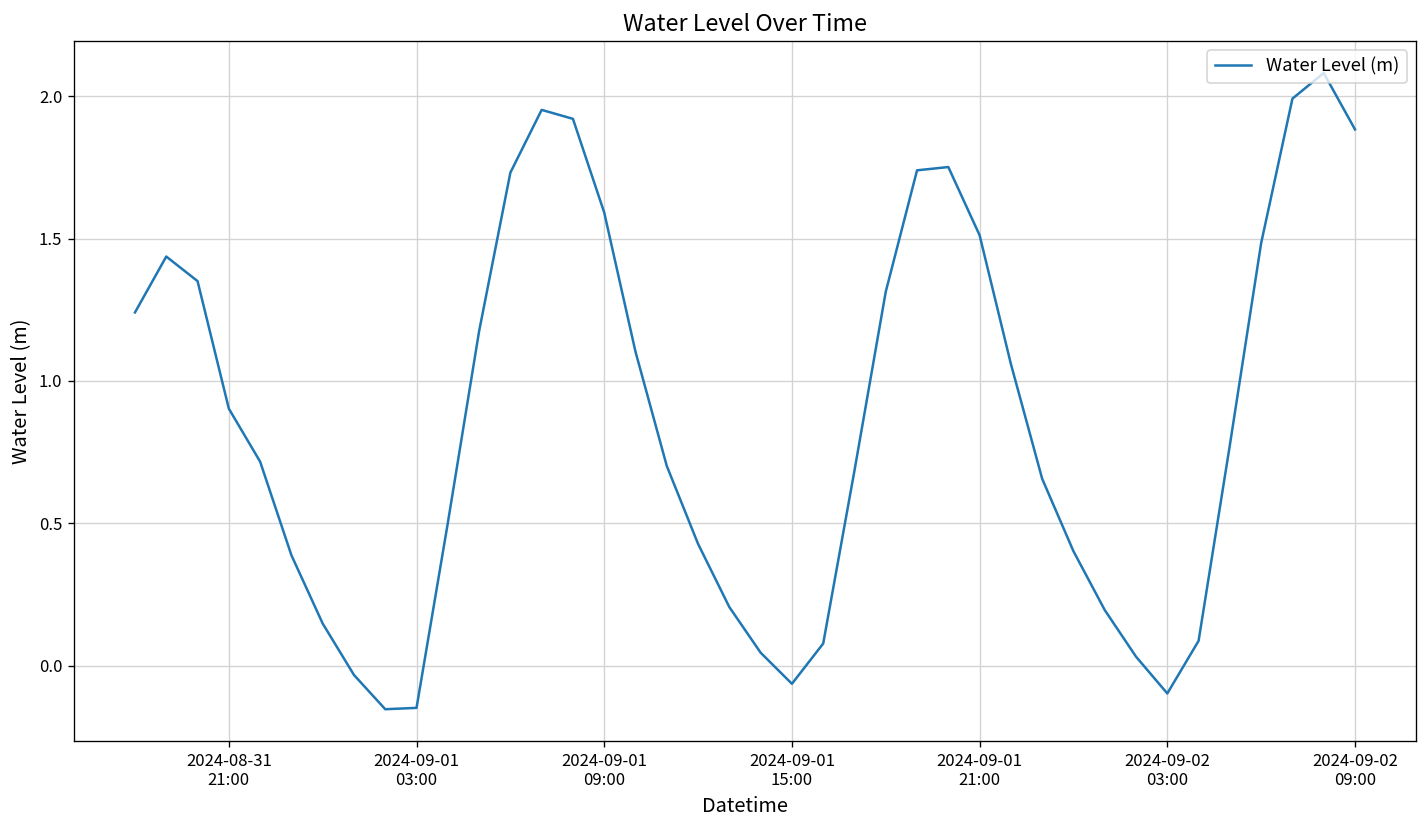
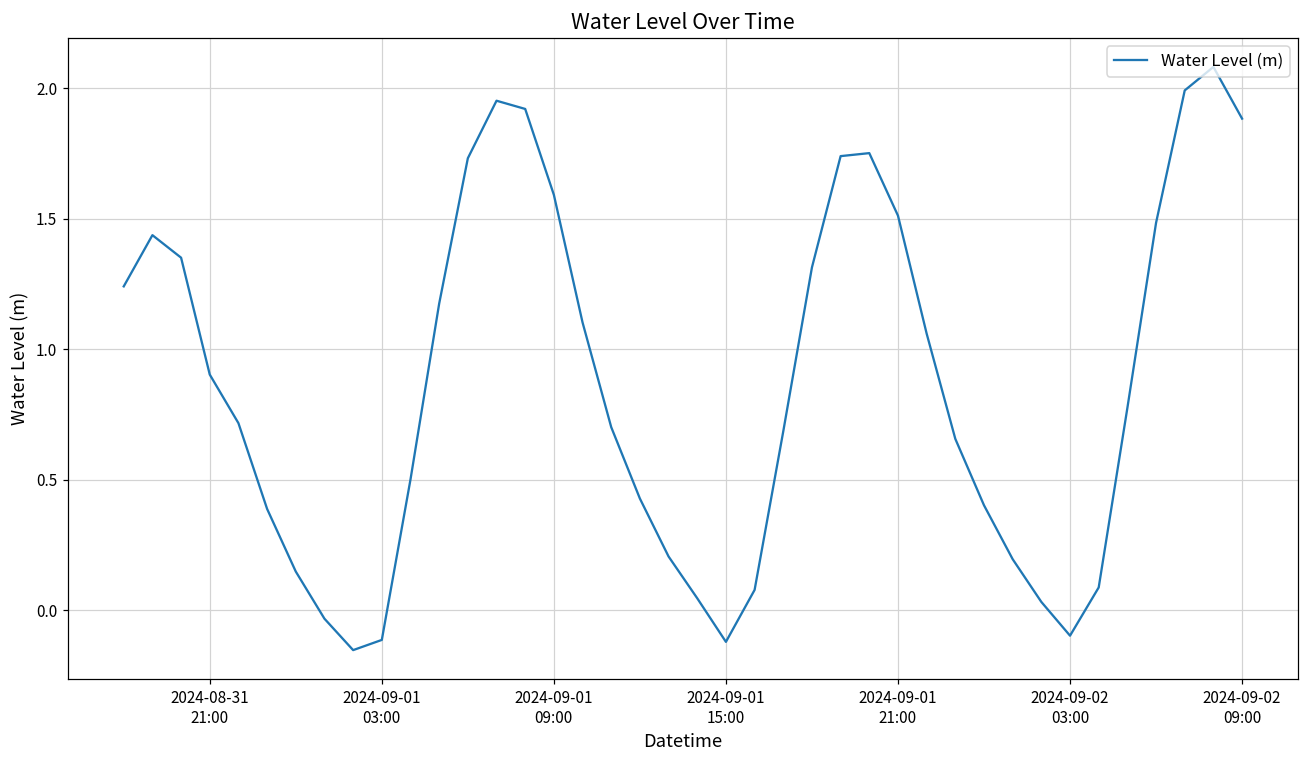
2024-09-01 03:00: -0.15 -> -0.11
2024-09-01 15:00: -0.06 -> -0.12
